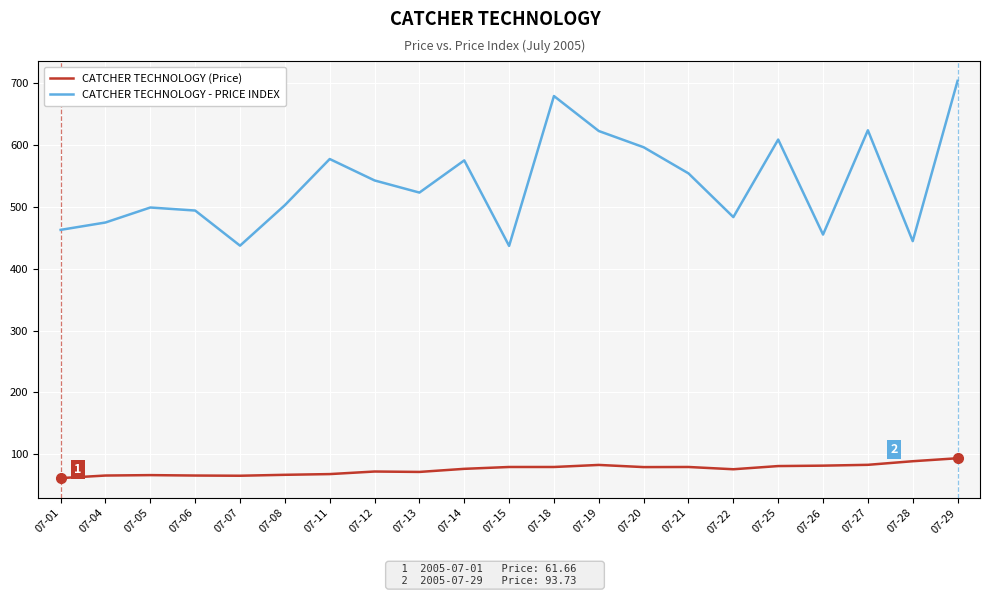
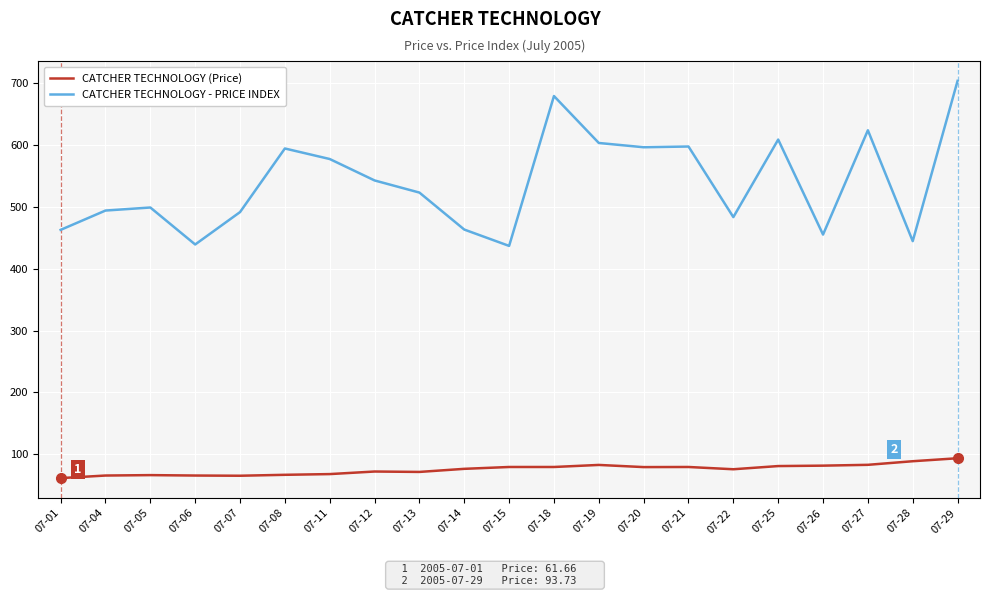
CATCHER TECHNOLOGY - PRICE INDEX, 07-04: 470 -> 490
CATCHER TECHNOLOGY - PRICE INDEX, 07-06: 490 -> 440
CATCHER TECHNOLOGY - PRICE INDEX, 07-07: 440 -> 490
CATCHER TECHNOLOGY - PRICE INDEX, 07-08: 500 -> 590
CATCHER TECHNOLOGY - PRICE INDEX, 07-14: 570 -> 460
CATCHER TECHNOLOGY - PRICE INDEX, 07-19: 620 -> 600
CATCHER TECHNOLOGY - PRICE INDEX, 07-21: 550 -> 600
